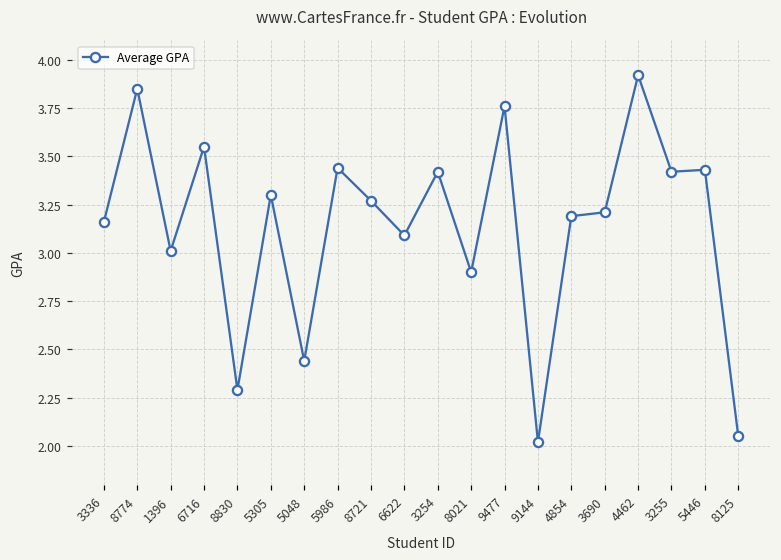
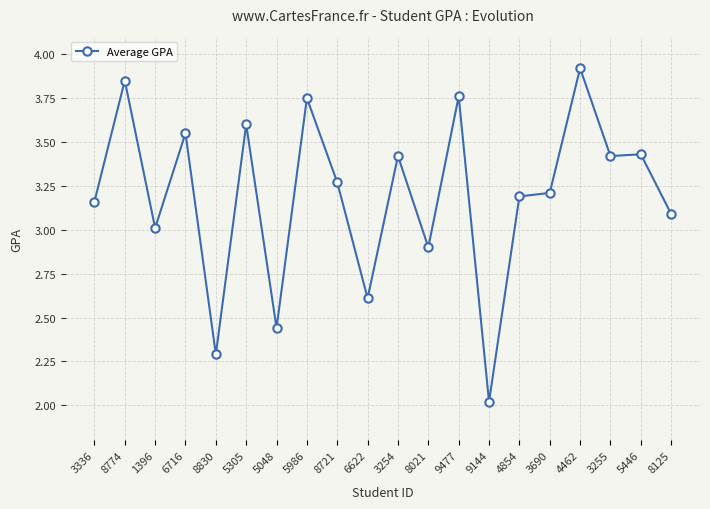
5305: 3.3 -> 3.6
5986: 3.44 -> 3.75
6622: 3.09 -> 2.61
8125: 2.05 -> 3.09
